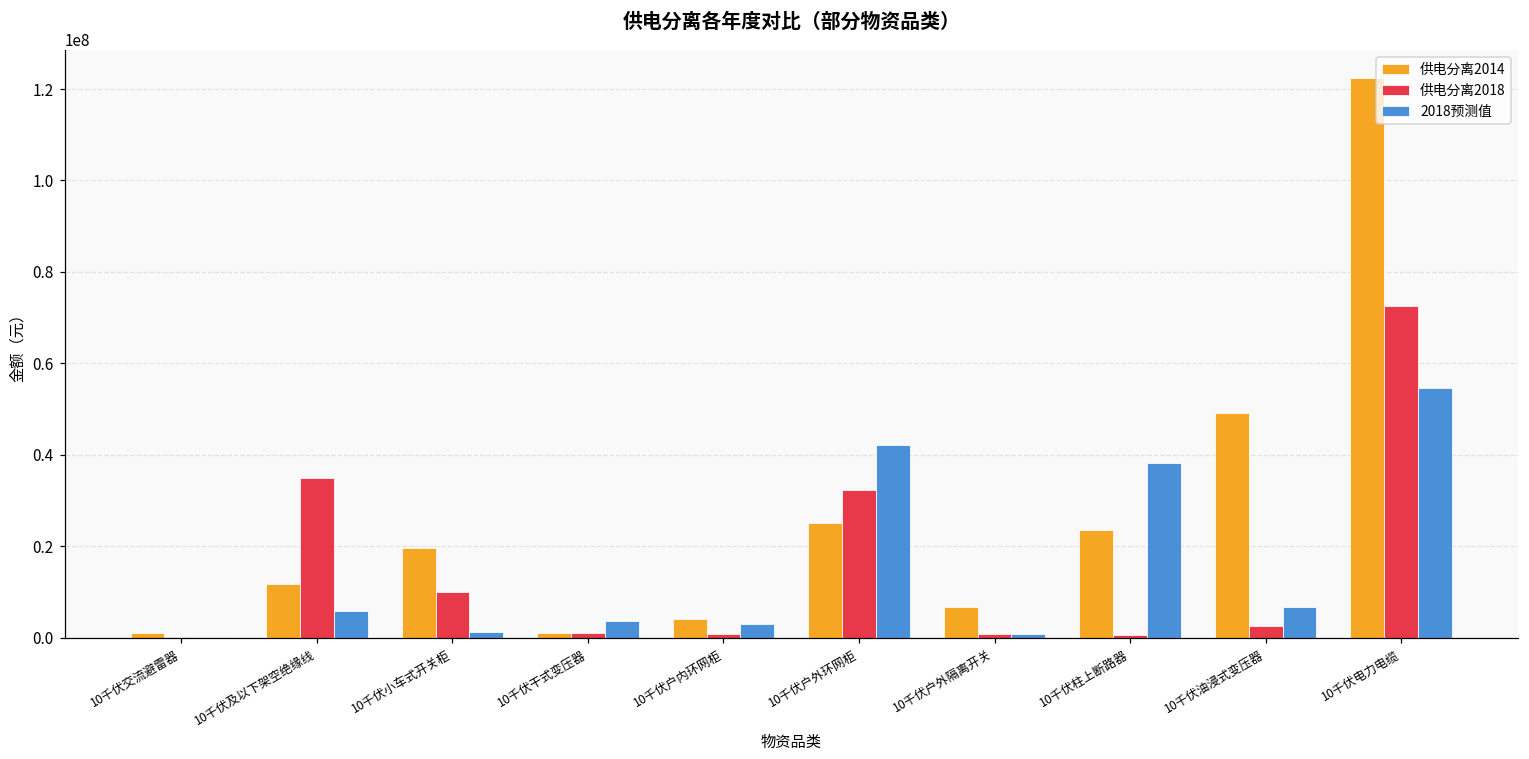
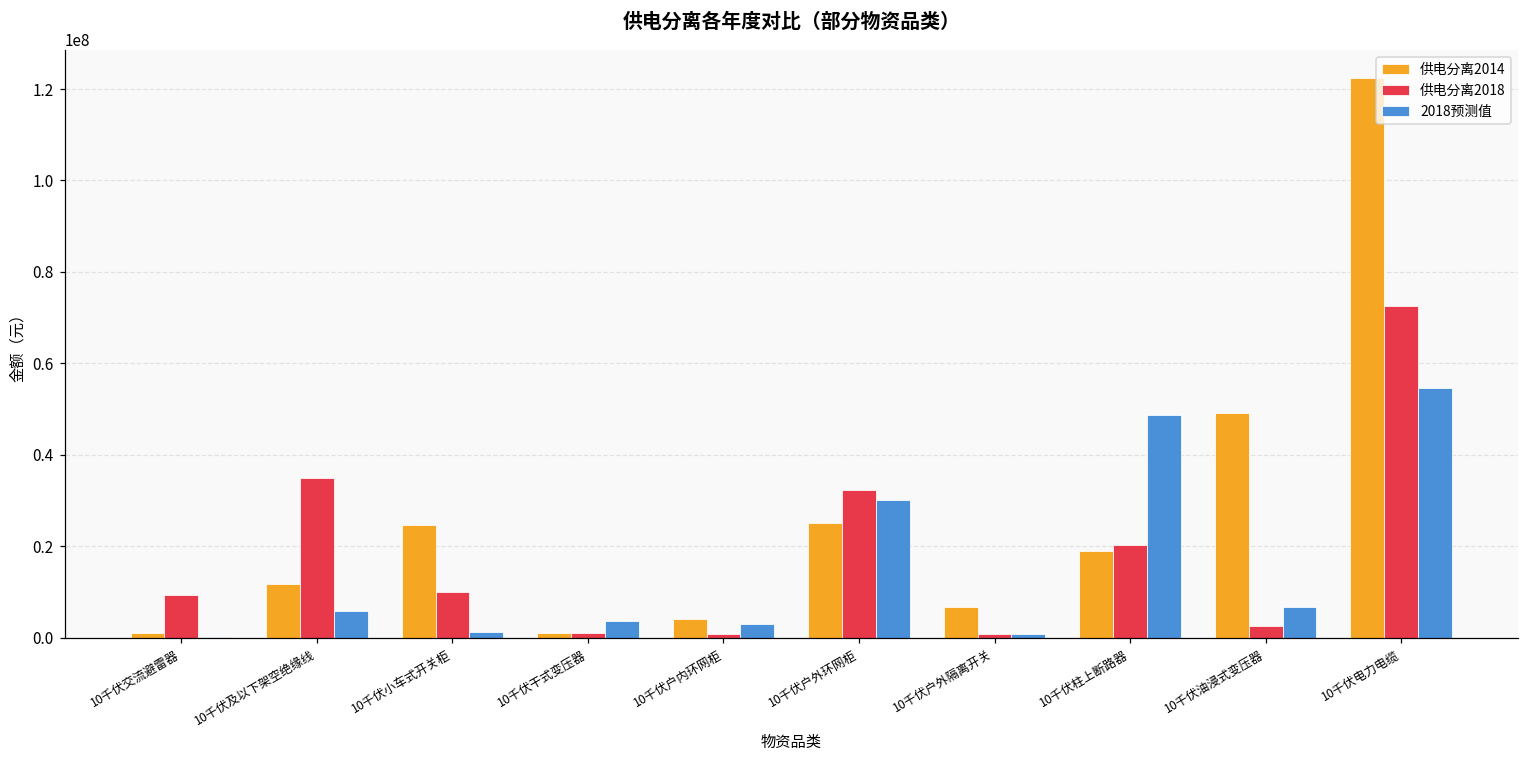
供电分离2018, 10千伏交流避雷器: 0 -> 9000000
供电分离2014, 10千伏小车式开关柜: 20000000 -> 25000000
2018预测值, 10千伏户外环网柜: 42000000 -> 30000000
供电分离2014, 10千伏柱上断路器: 24000000 -> 19000000
供电分离2018, 10千伏柱上断路器: 1000000 -> 20000000
2018预测值, 10千伏柱上断路器: 38000000 -> 49000000
